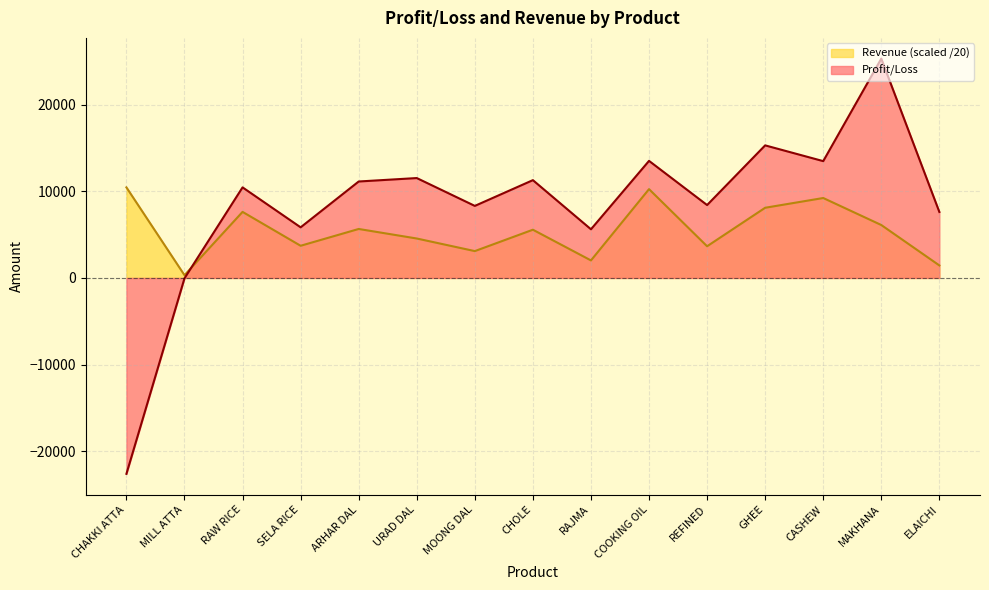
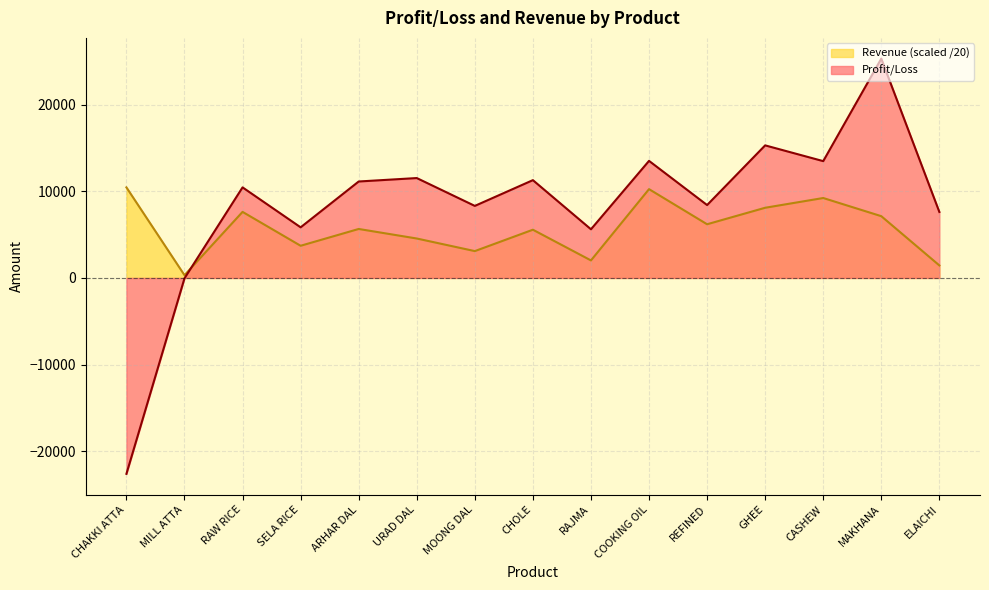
Revenue (scaled /20), REFINED: 4000 -> 6000
Revenue (scaled /20), MAKHANA: 6000 -> 7000
